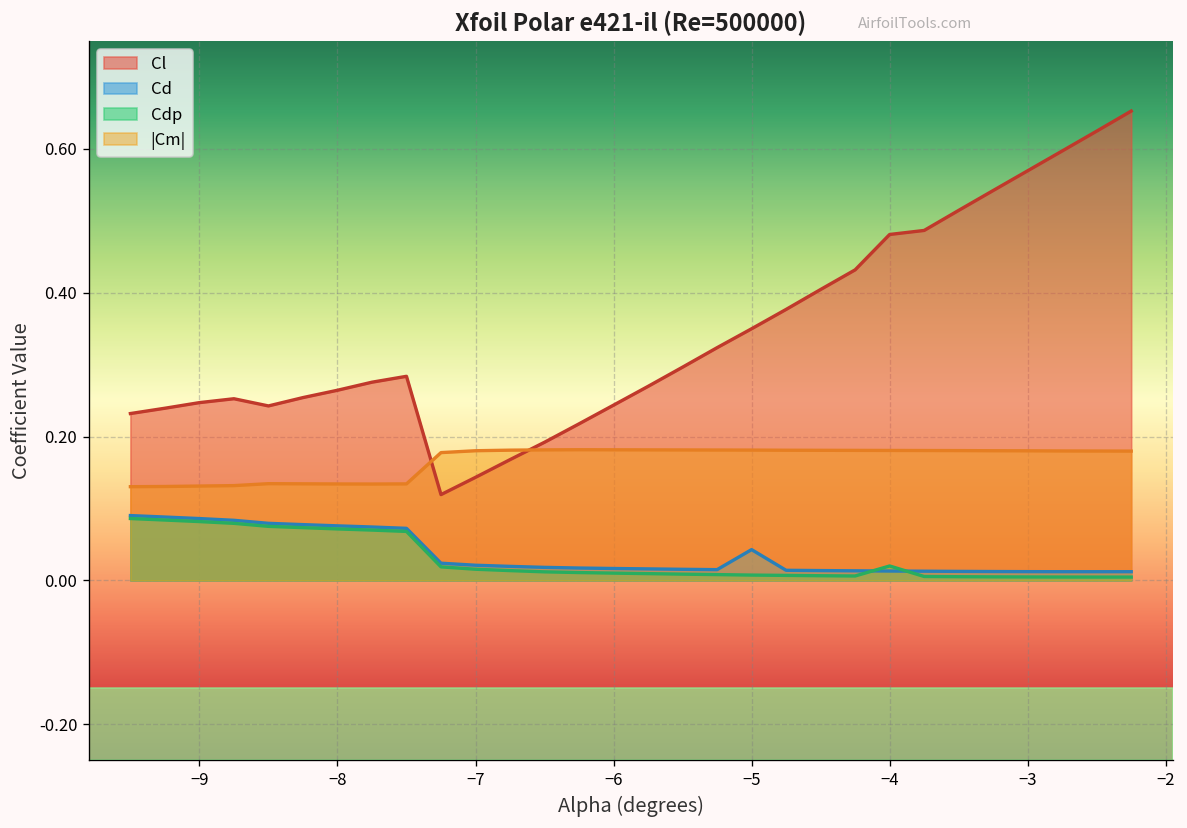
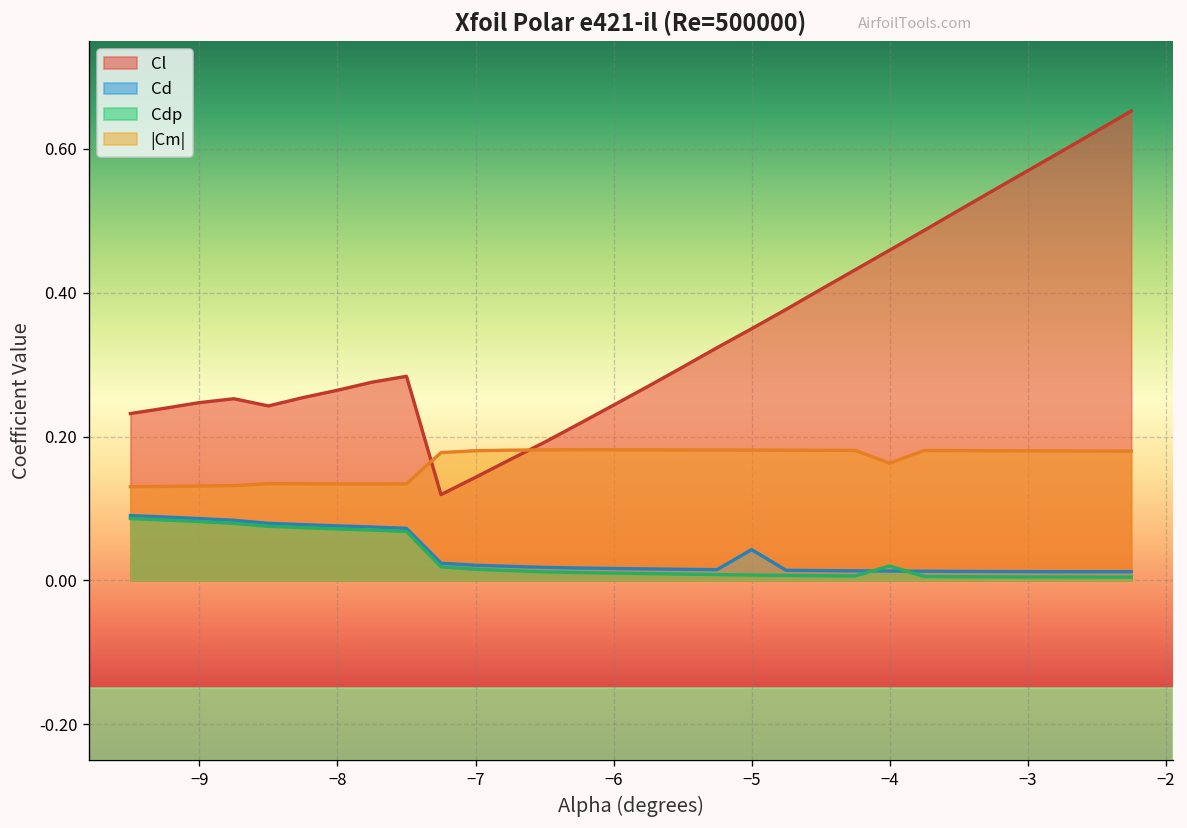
Cl, −4: 0.48 -> 0.46
|Cm|, −4: 0.18 -> 0.16
